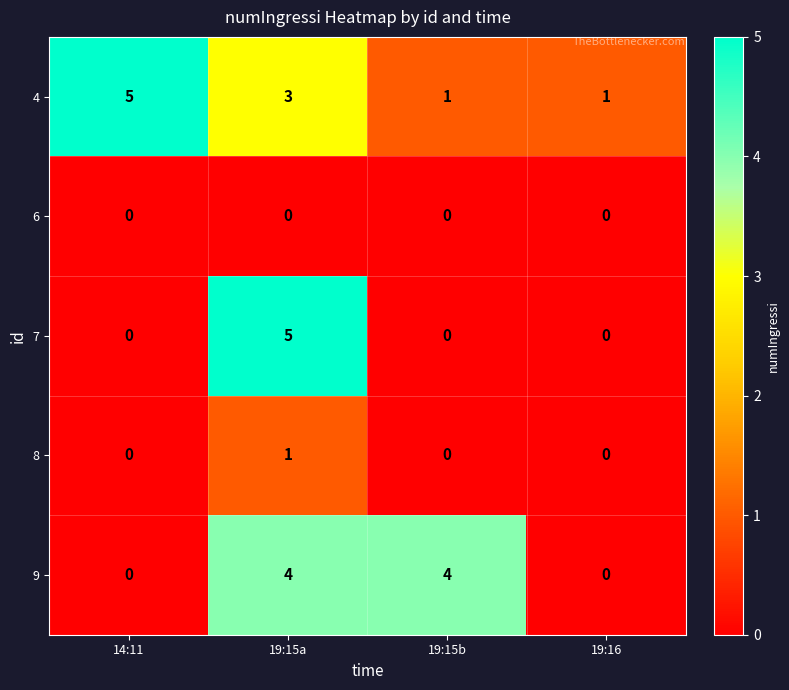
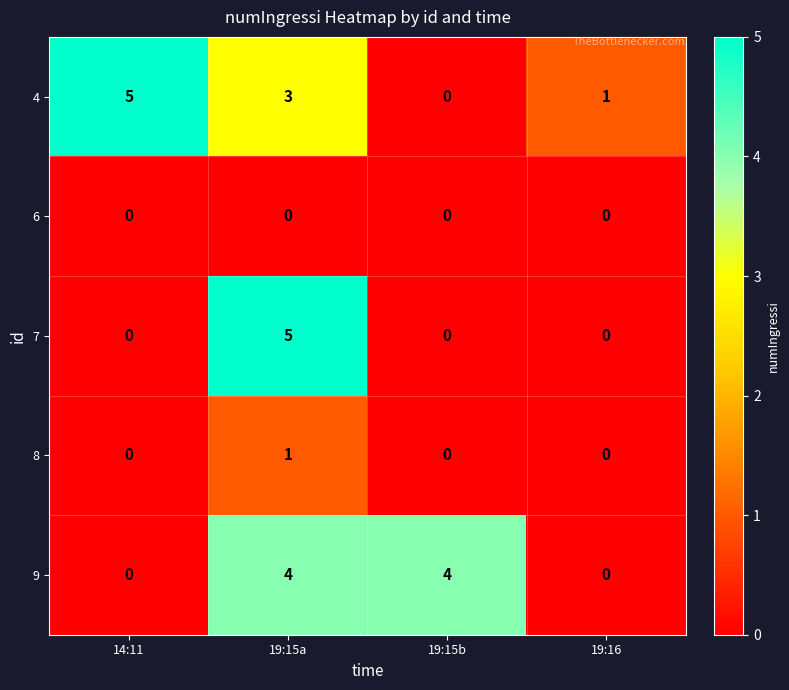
4, 19:15b: 1 -> 0
